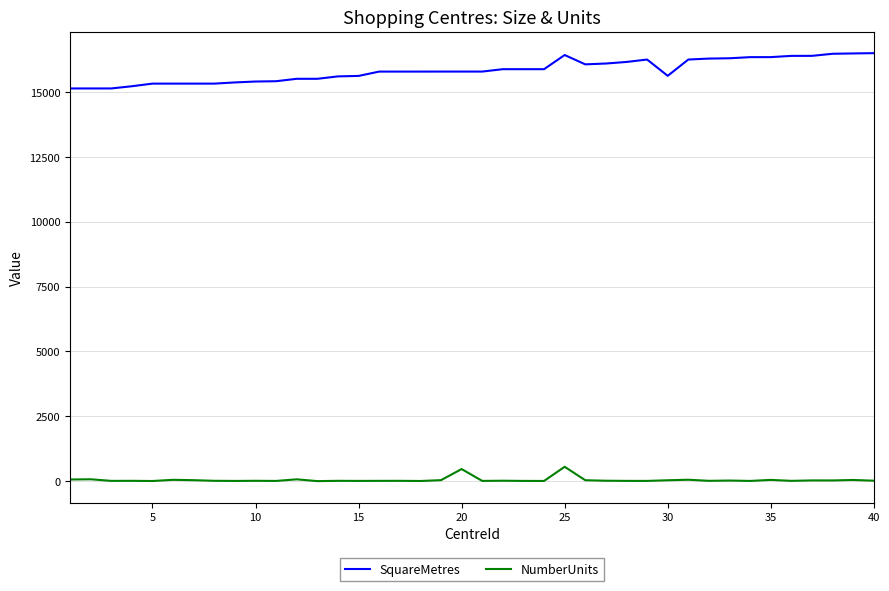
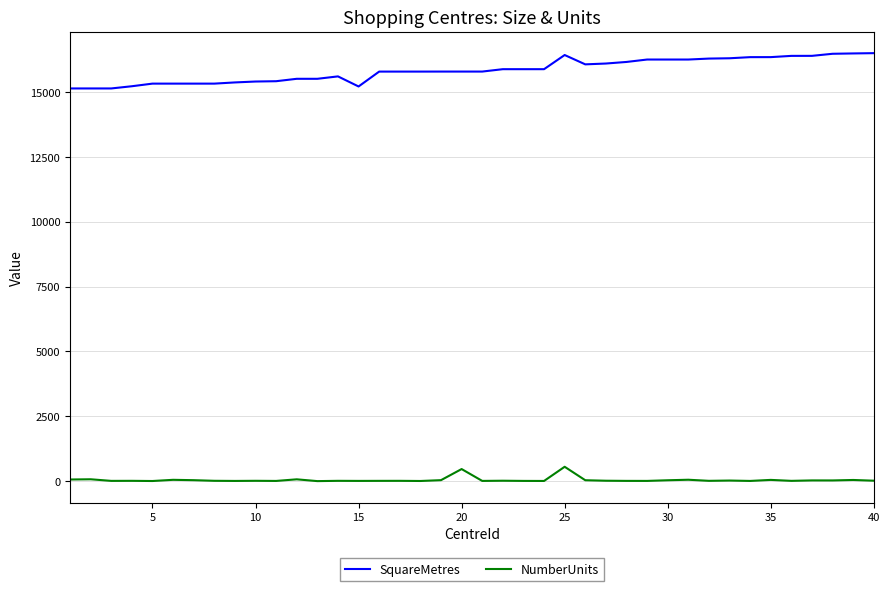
SquareMetres, 15: 15600 -> 15200
SquareMetres, 30: 15600 -> 16300
